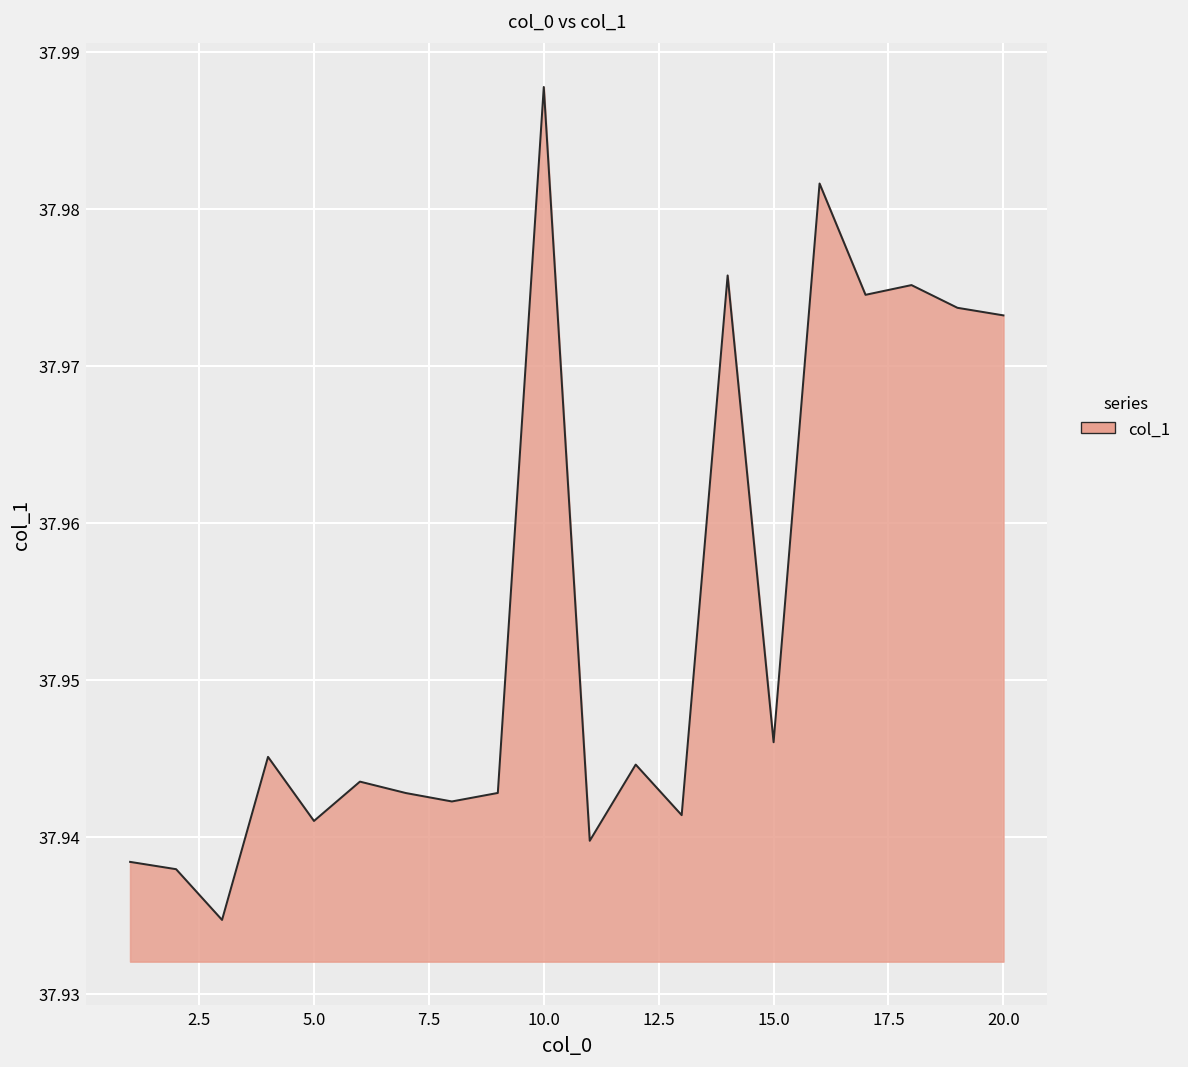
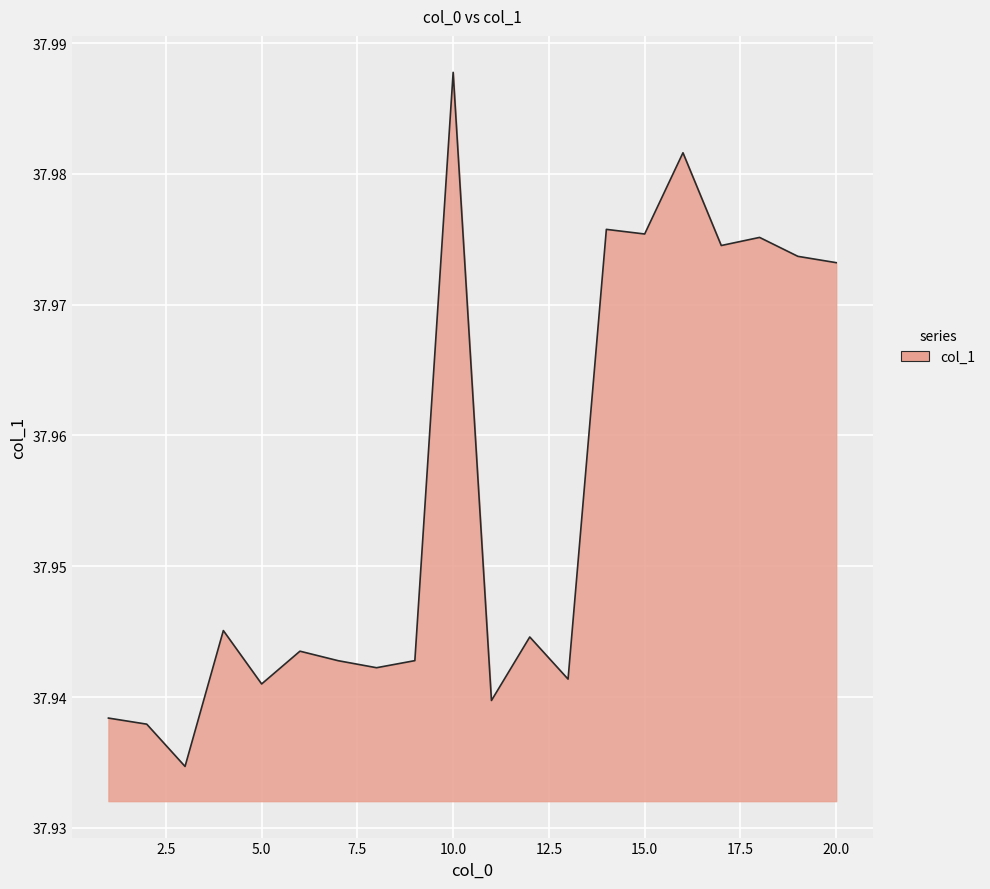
15.0: 37.9460 -> 37.9754
